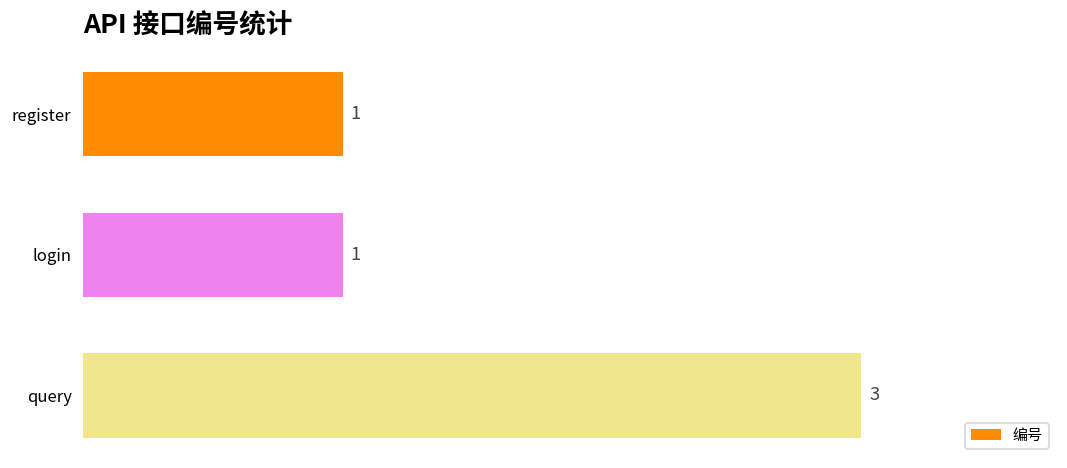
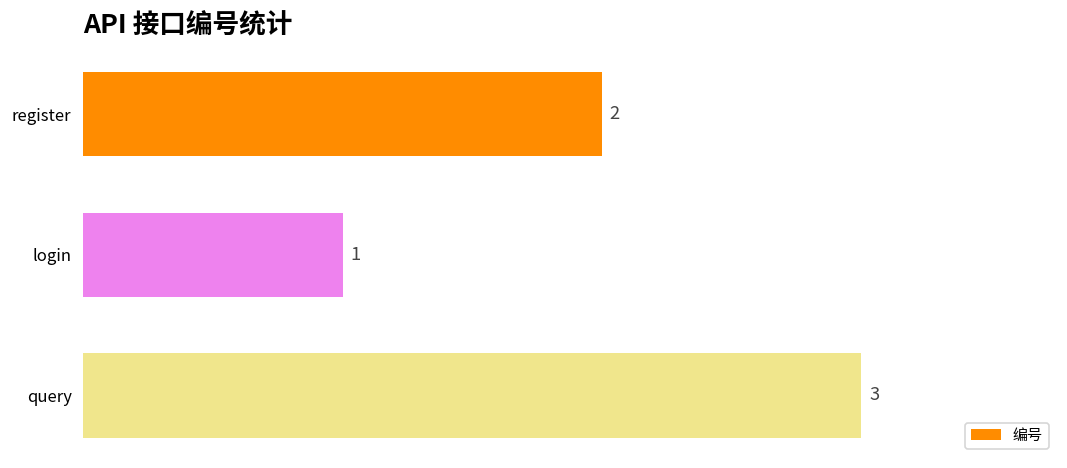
register: 1 -> 2
